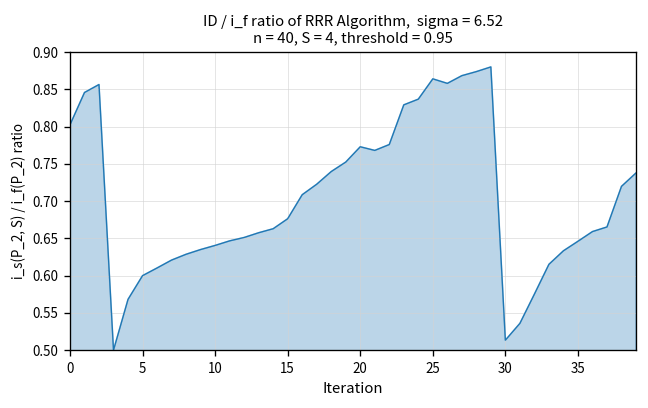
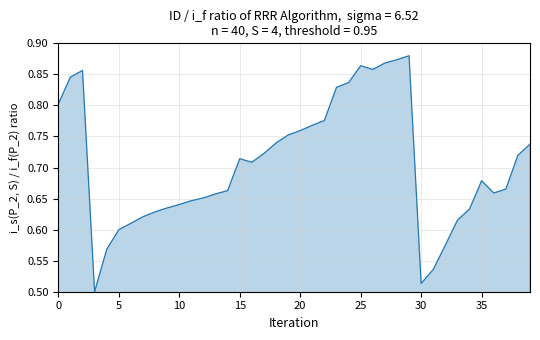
15: 0.68 -> 0.71
20: 0.77 -> 0.76
35: 0.65 -> 0.68
